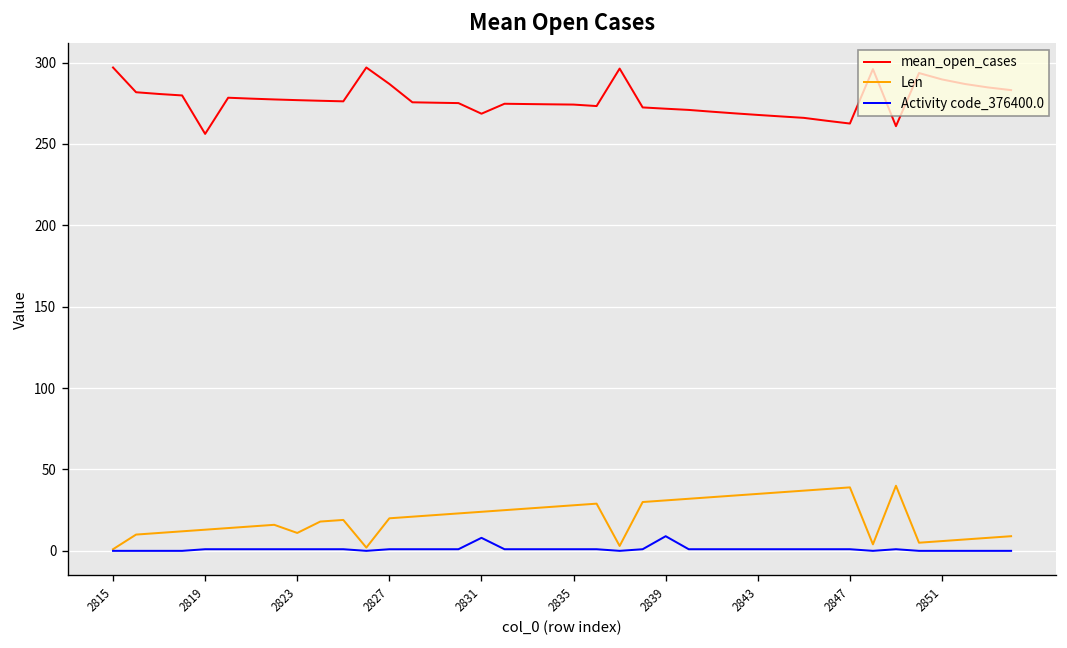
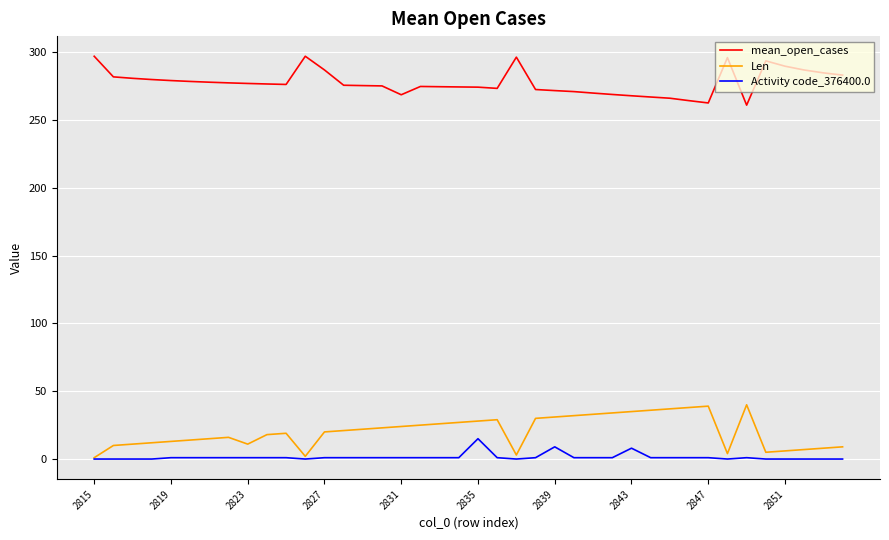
mean_open_cases, 2819: 256 -> 279
Activity code_376400.0, 2831: 8 -> 1
Activity code_376400.0, 2835: 1 -> 15
Activity code_376400.0, 2843: 1 -> 8
